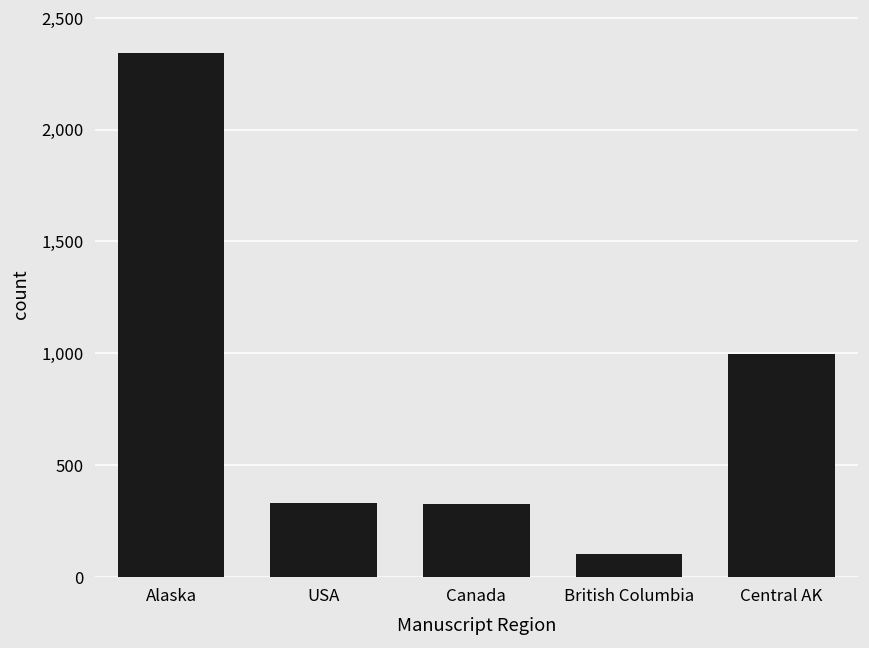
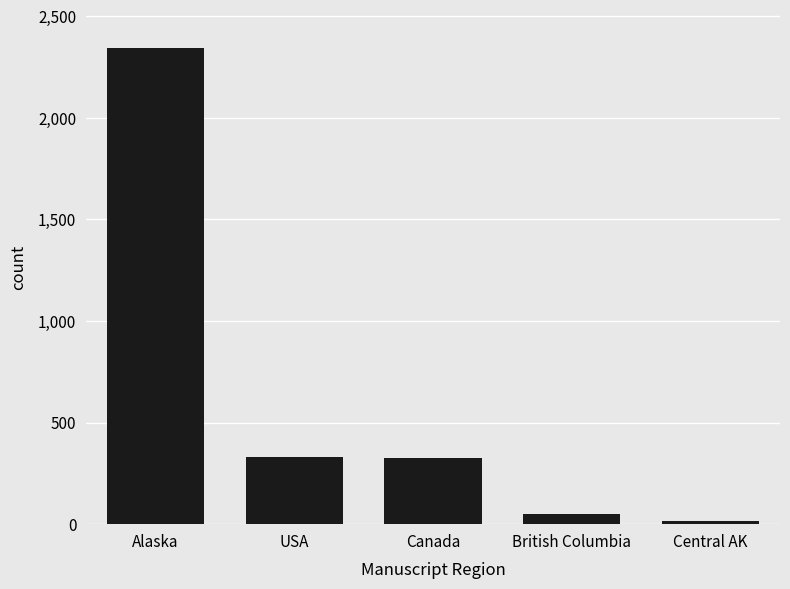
British Columbia: 100 -> 50
Central AK: 1,000 -> 20
